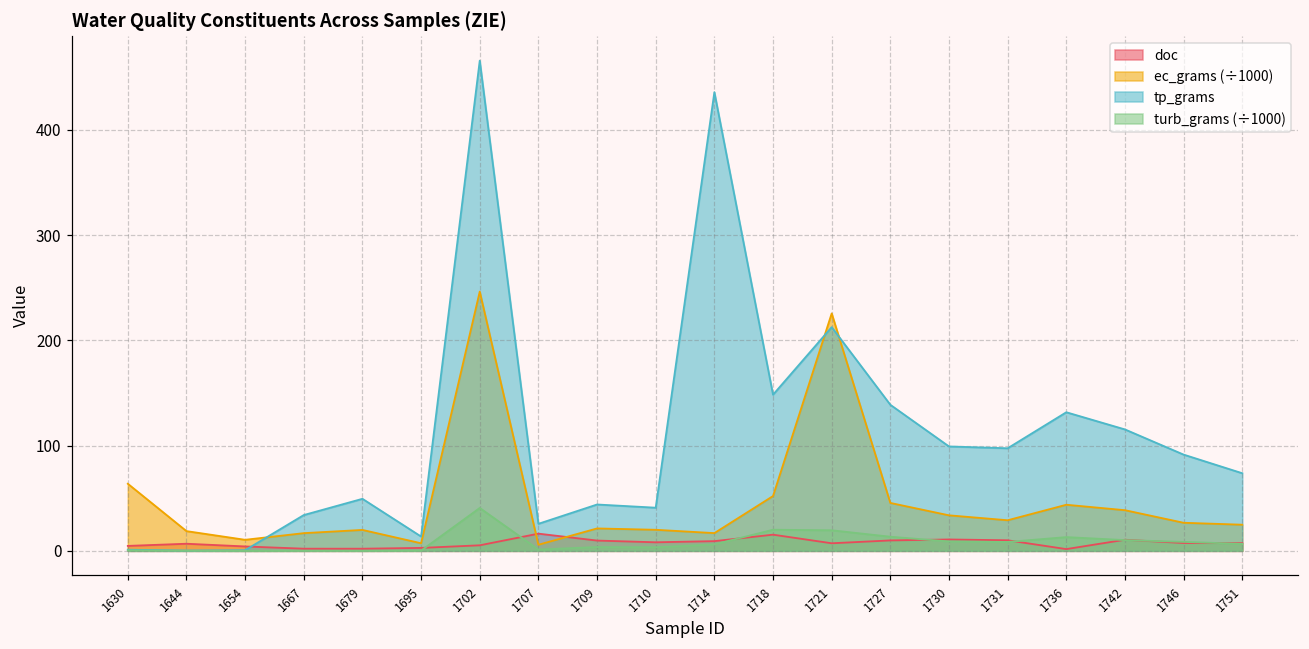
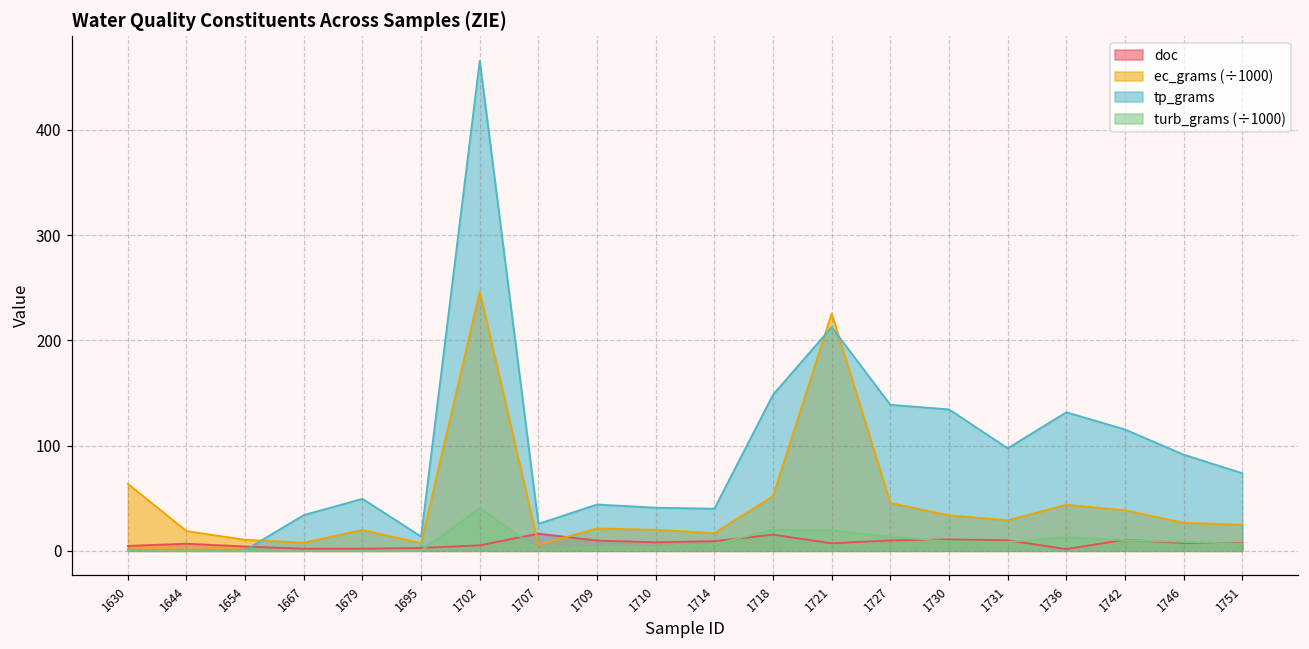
ec_grams (÷1000), 1667: 20 -> 10
tp_grams, 1714: 440 -> 40
tp_grams, 1730: 100 -> 130
